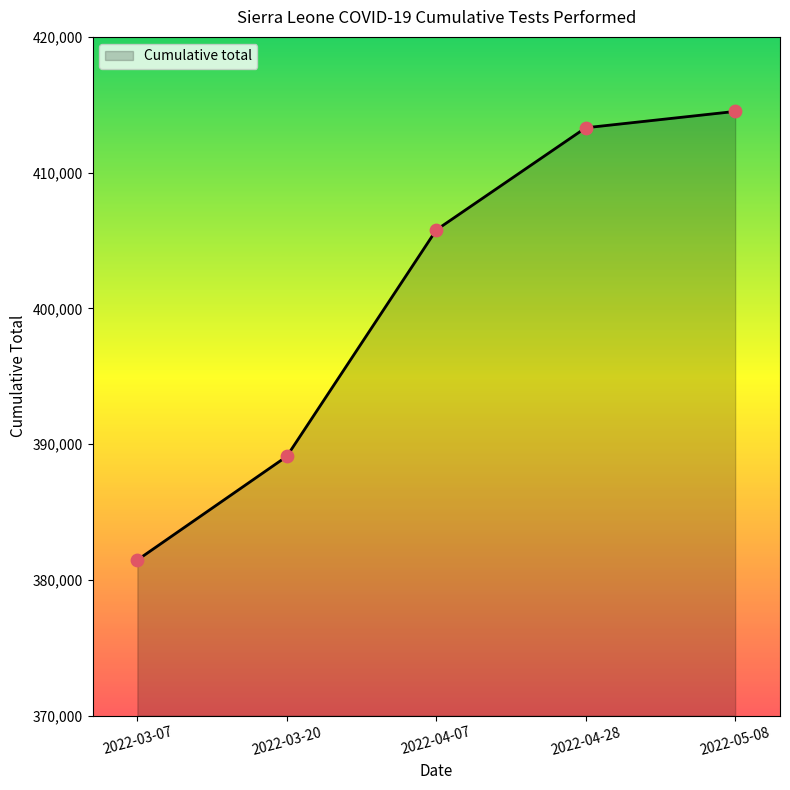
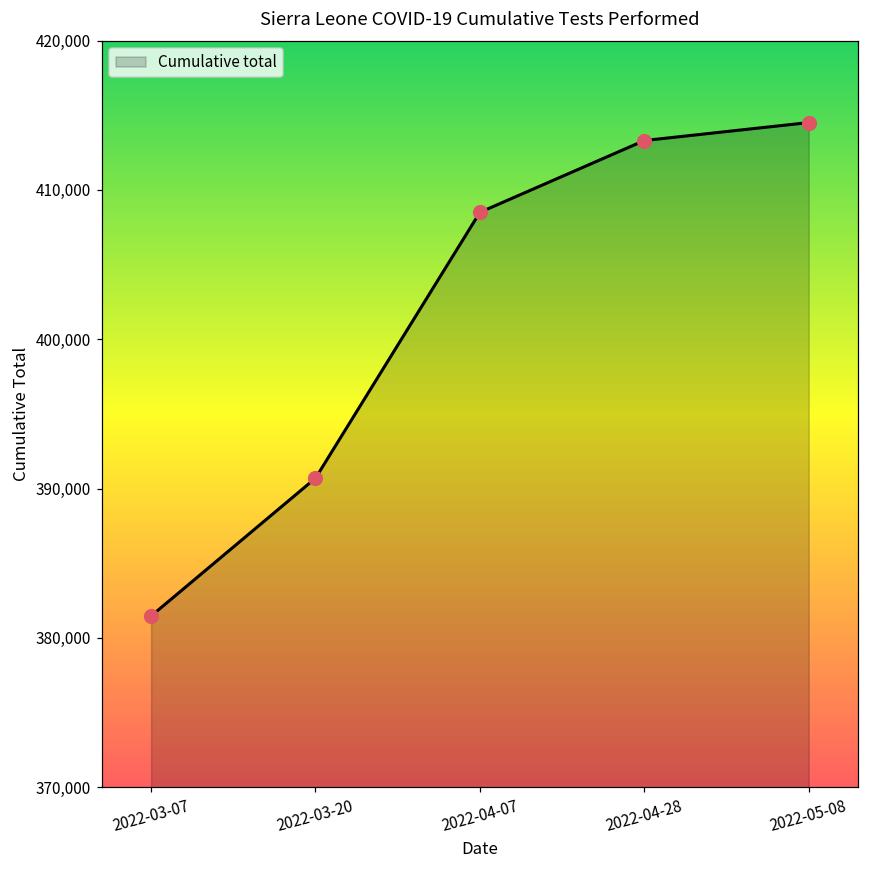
2022-03-20: 389,100 -> 390,700
2022-04-07: 405,800 -> 408,500
